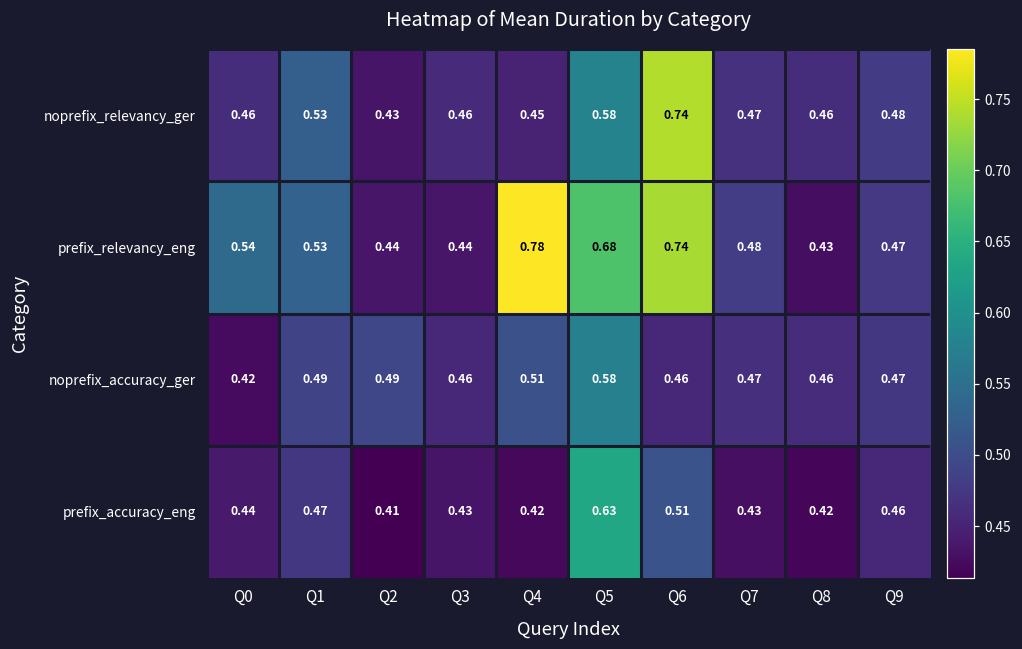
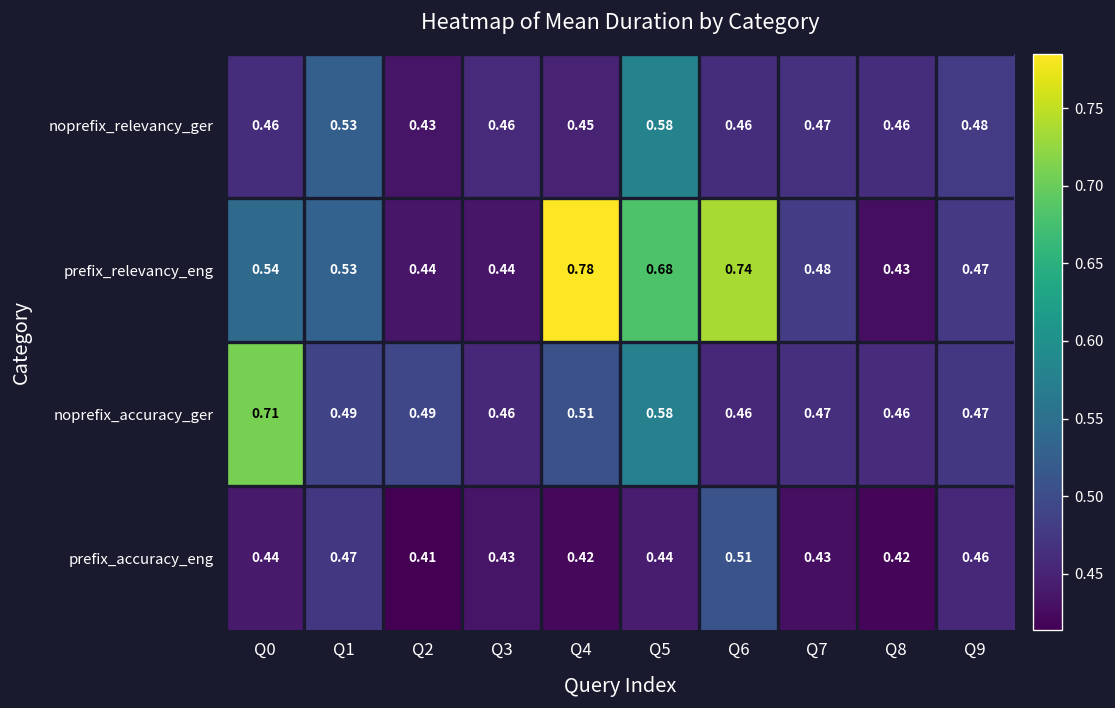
noprefix_relevancy_ger, Q6: 0.74 -> 0.46
noprefix_accuracy_ger, Q0: 0.42 -> 0.71
prefix_accuracy_eng, Q5: 0.63 -> 0.44
